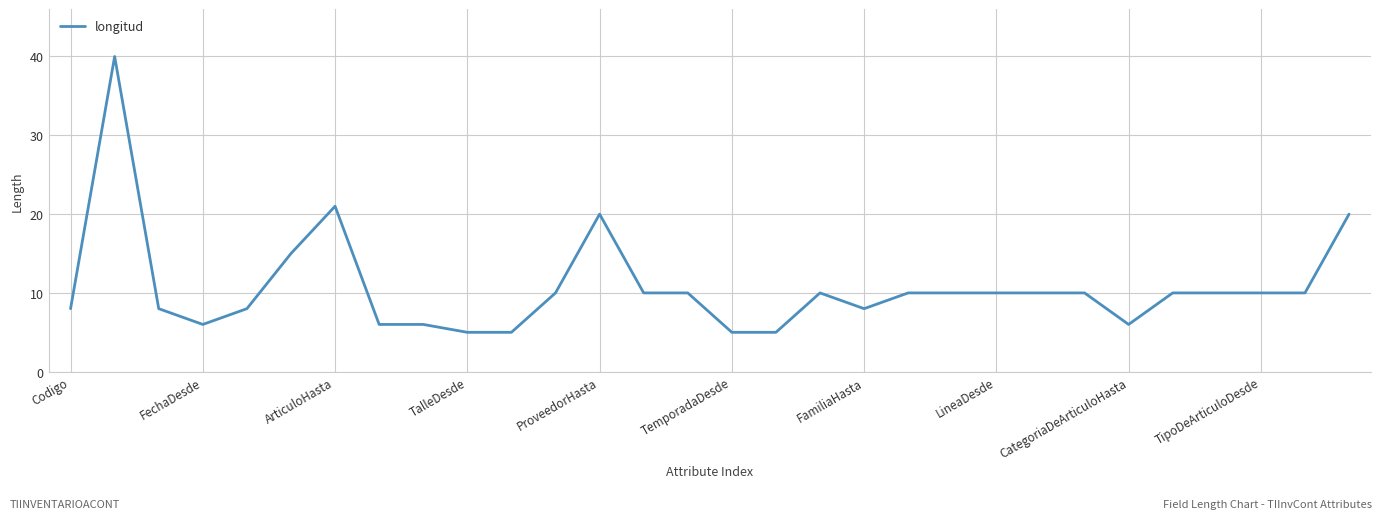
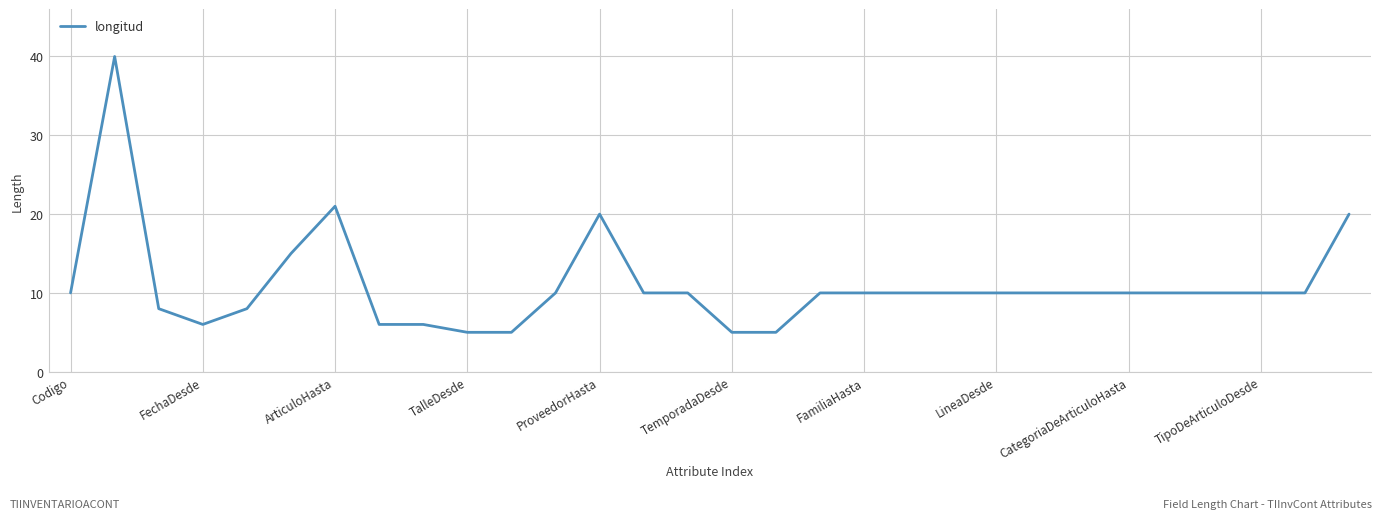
Codigo: 8 -> 10
FamiliaHasta: 8 -> 10
CategoriaDeArticuloHasta: 6 -> 10
